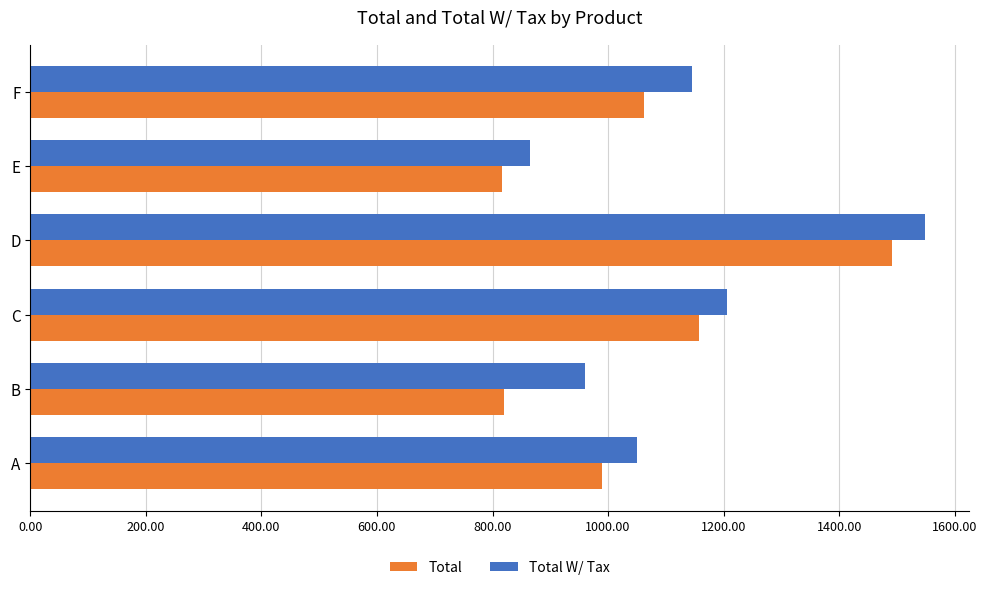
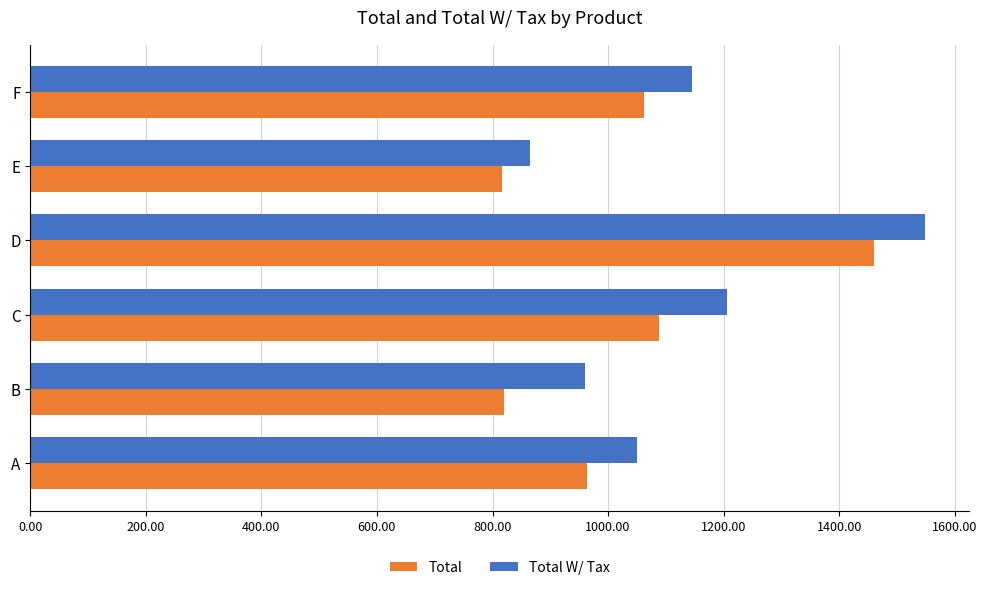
Total, D: 1490 -> 1460
Total, C: 1160 -> 1090
Total, A: 990 -> 960
